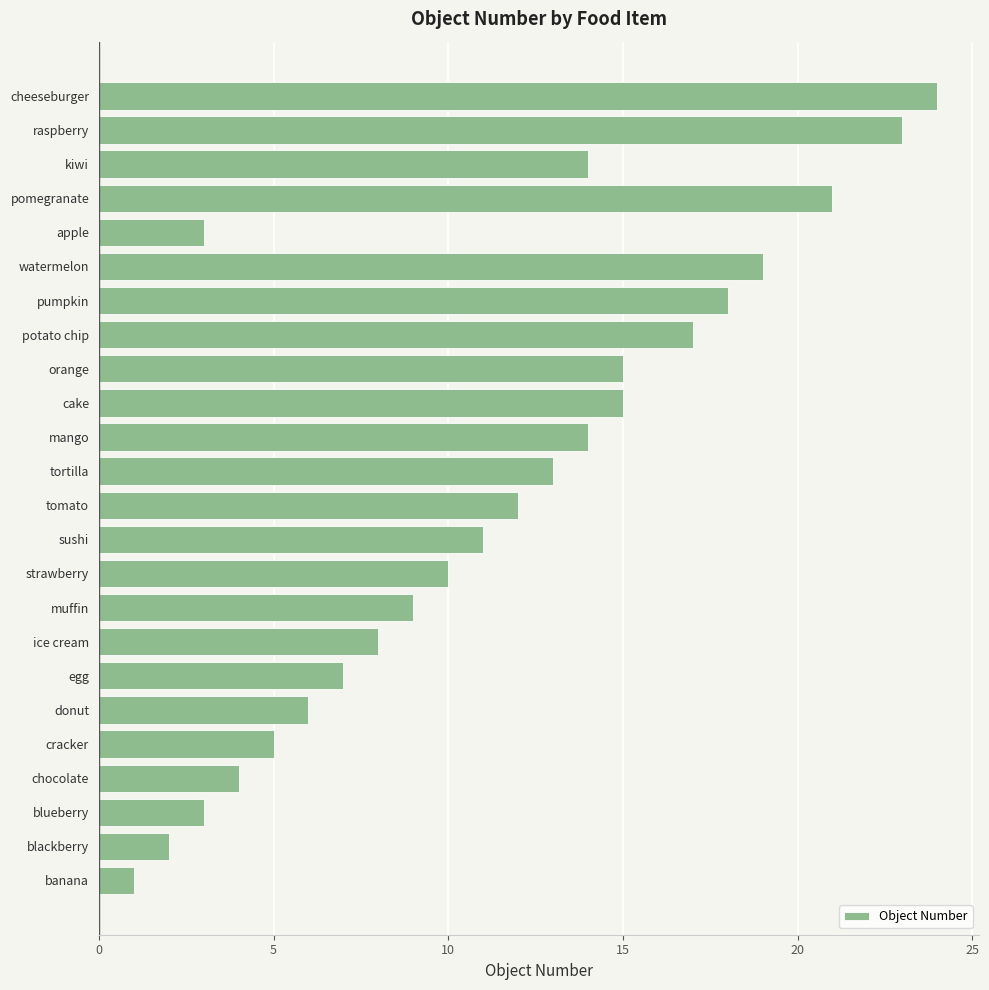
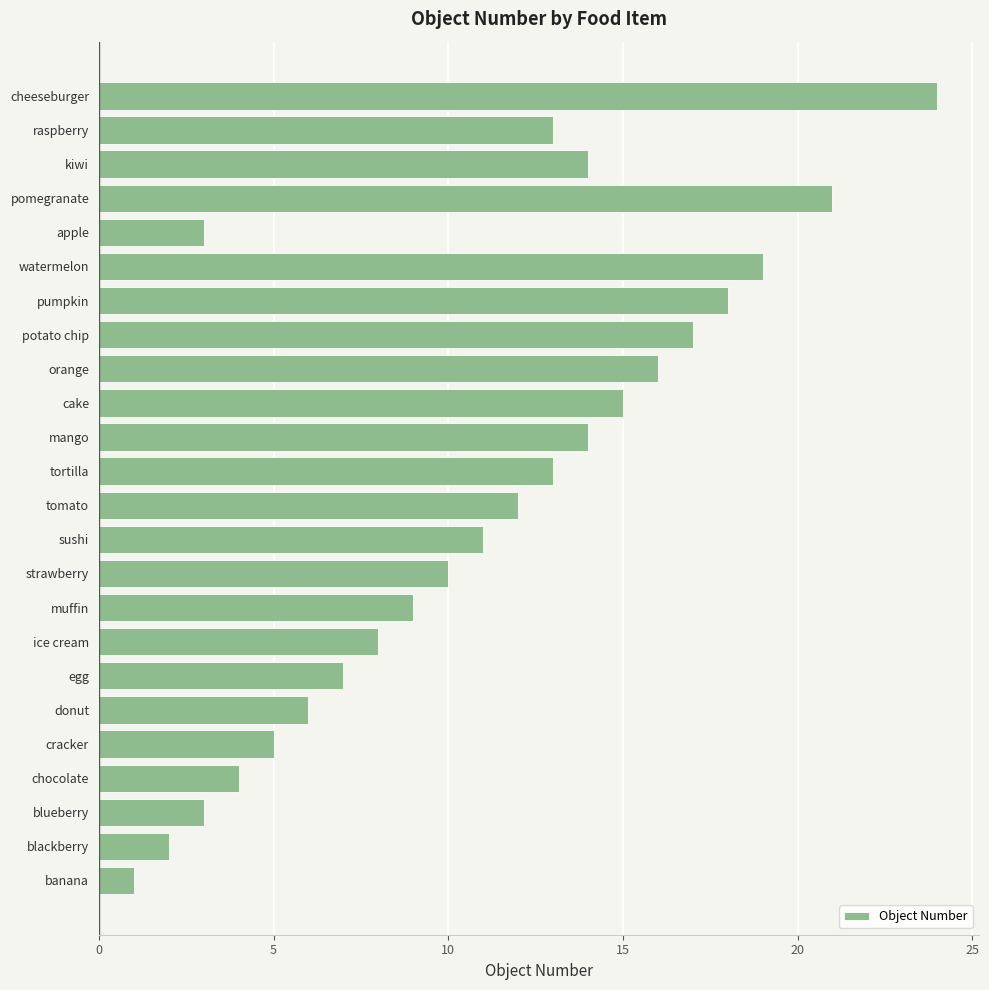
raspberry: 23 -> 13
orange: 15 -> 16
